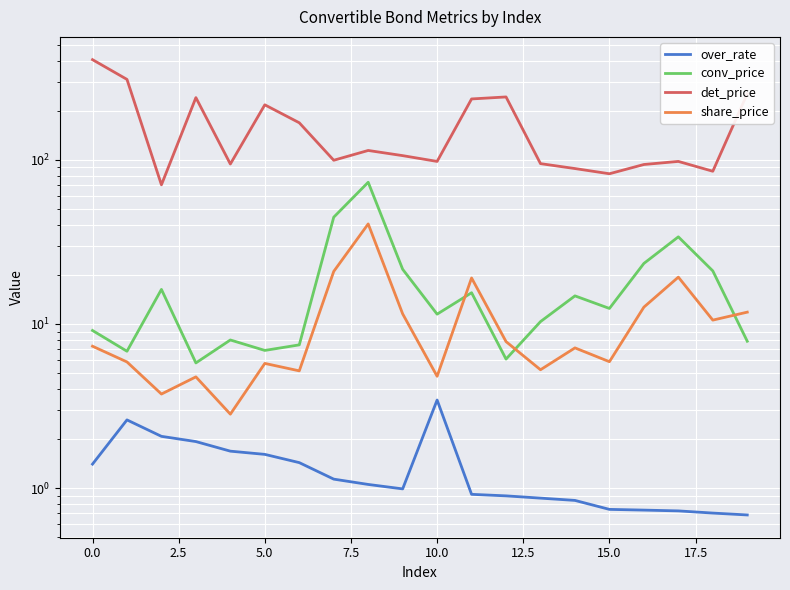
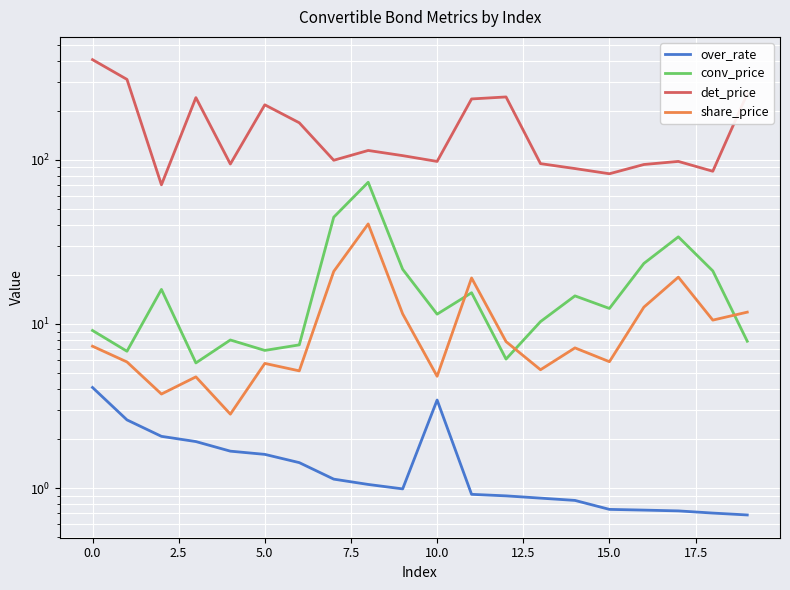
over_rate, 0.0: 1.4 -> 4.1
